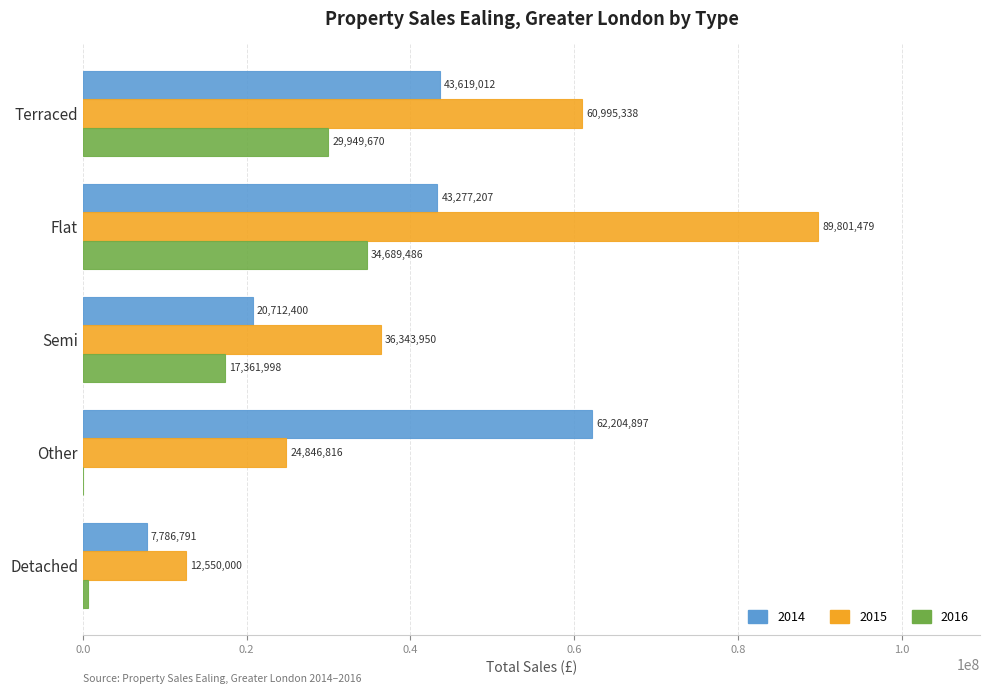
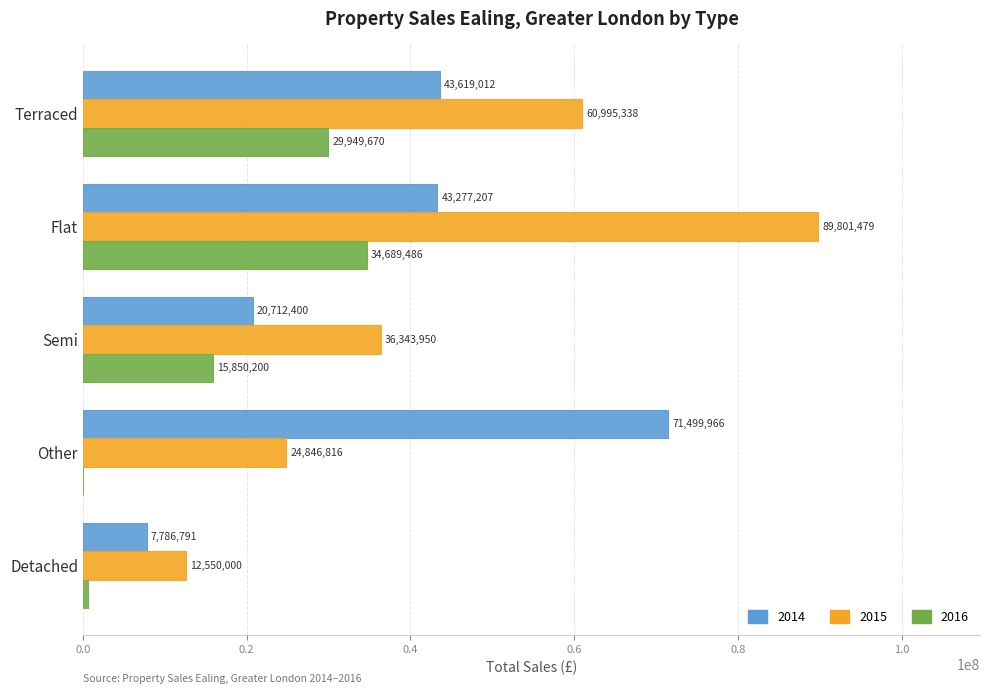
2016, Semi: 17,361,998 -> 15,850,200
2014, Other: 62,204,897 -> 71,499,966
